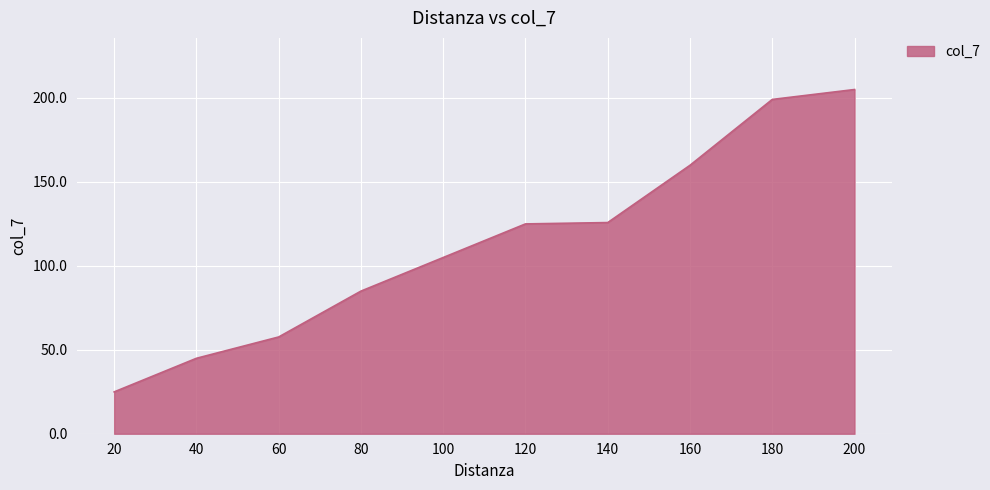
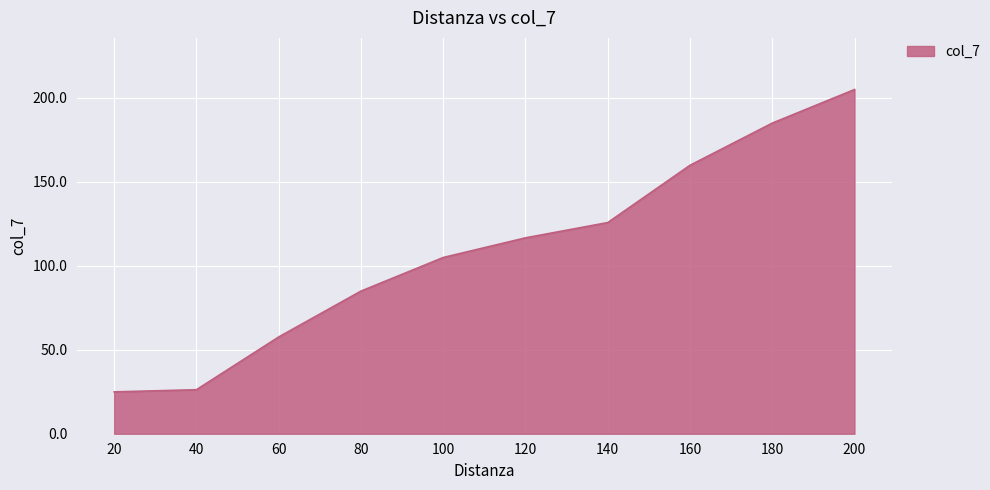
40: 45 -> 26
120: 125 -> 117
180: 199 -> 185
